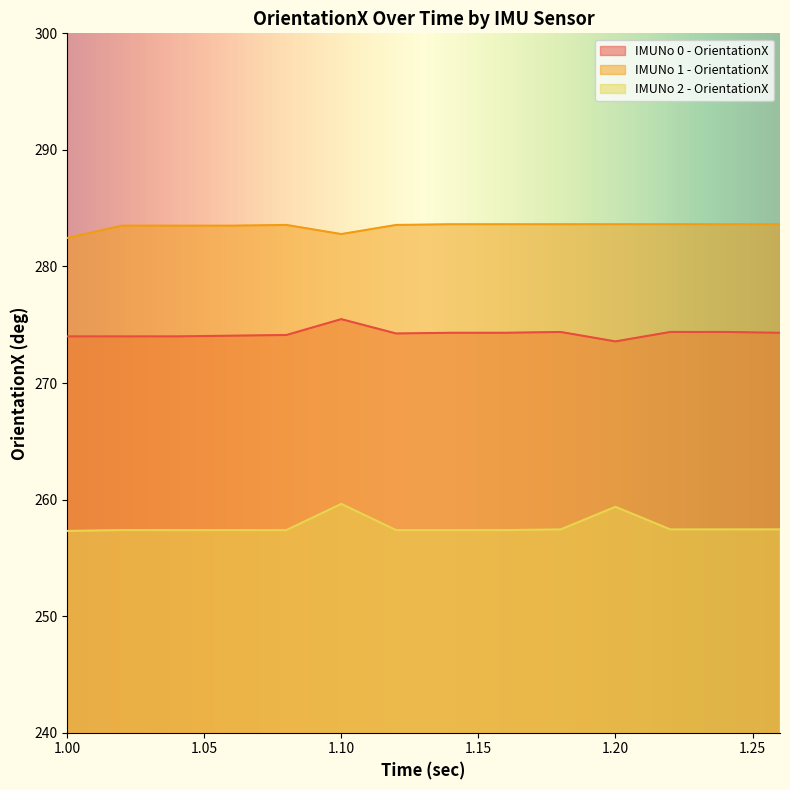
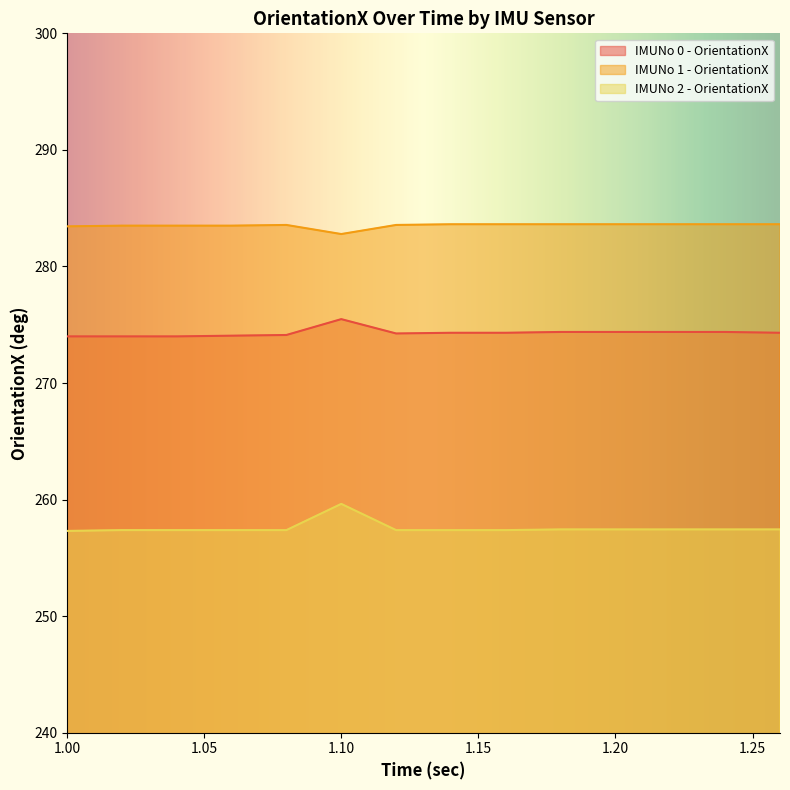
IMUNo 1 - OrientationX, 1.00: 282.4 -> 283.4
IMUNo 0 - OrientationX, 1.20: 273.6 -> 274.4
IMUNo 2 - OrientationX, 1.20: 259.4 -> 257.4
